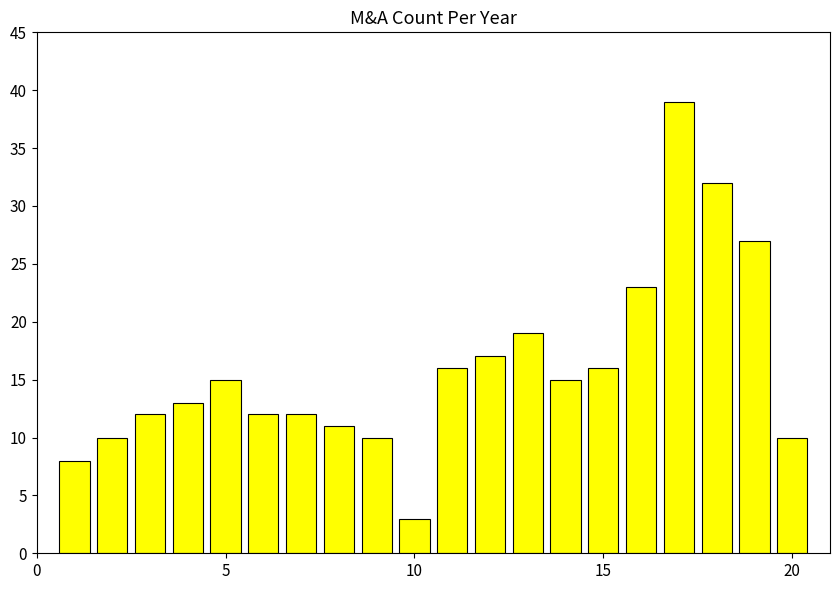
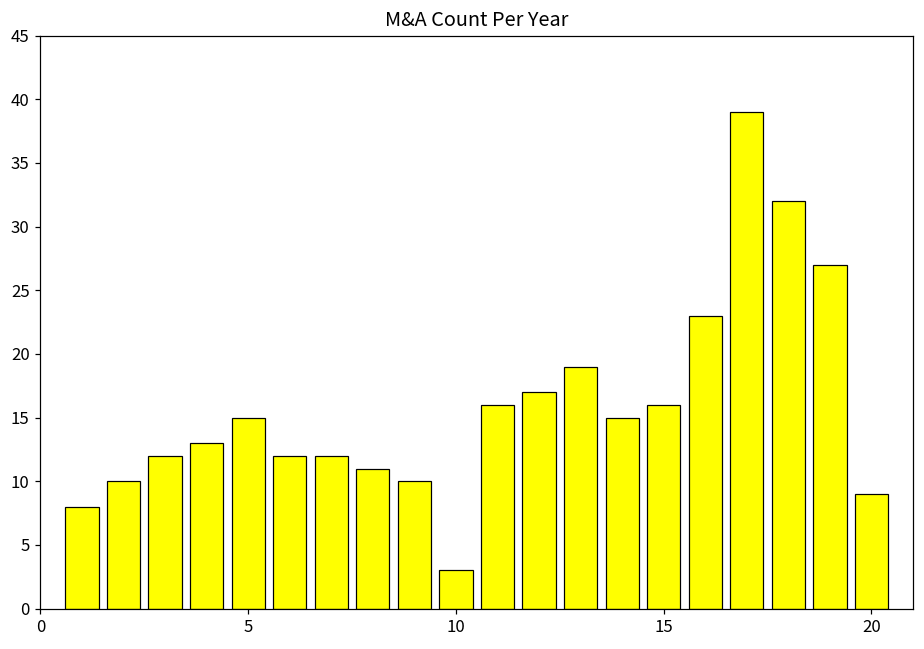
20: 10 -> 9
